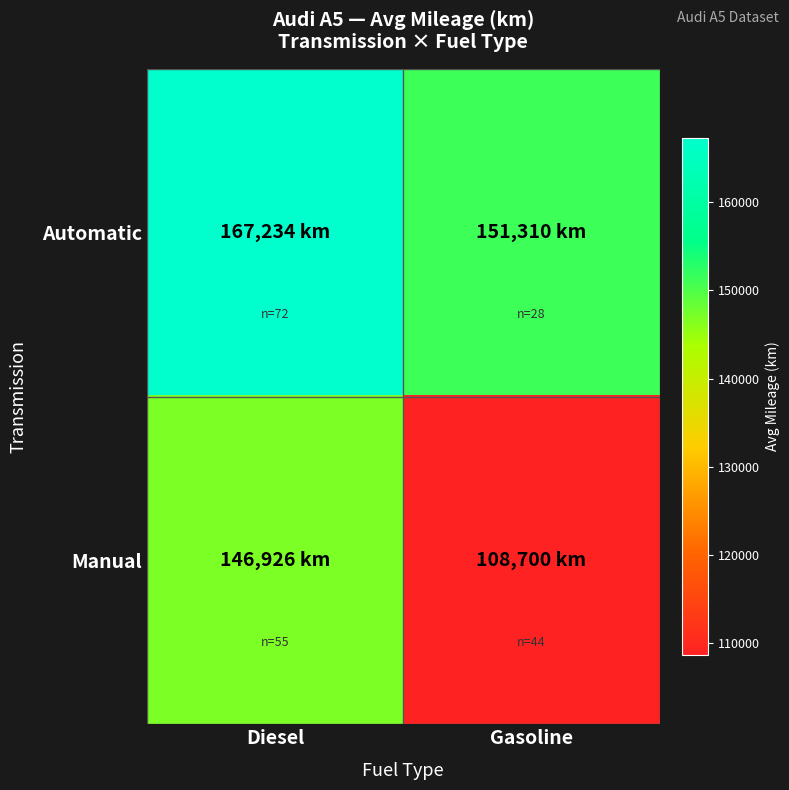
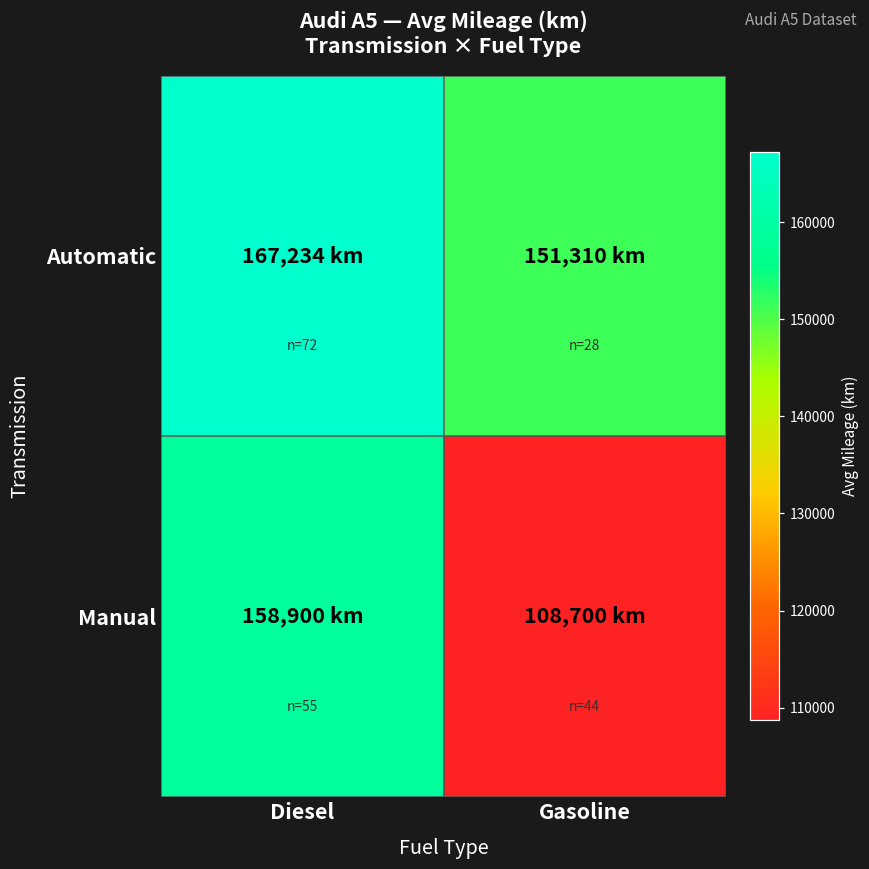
Manual, Diesel: 146,926 -> 158,900
